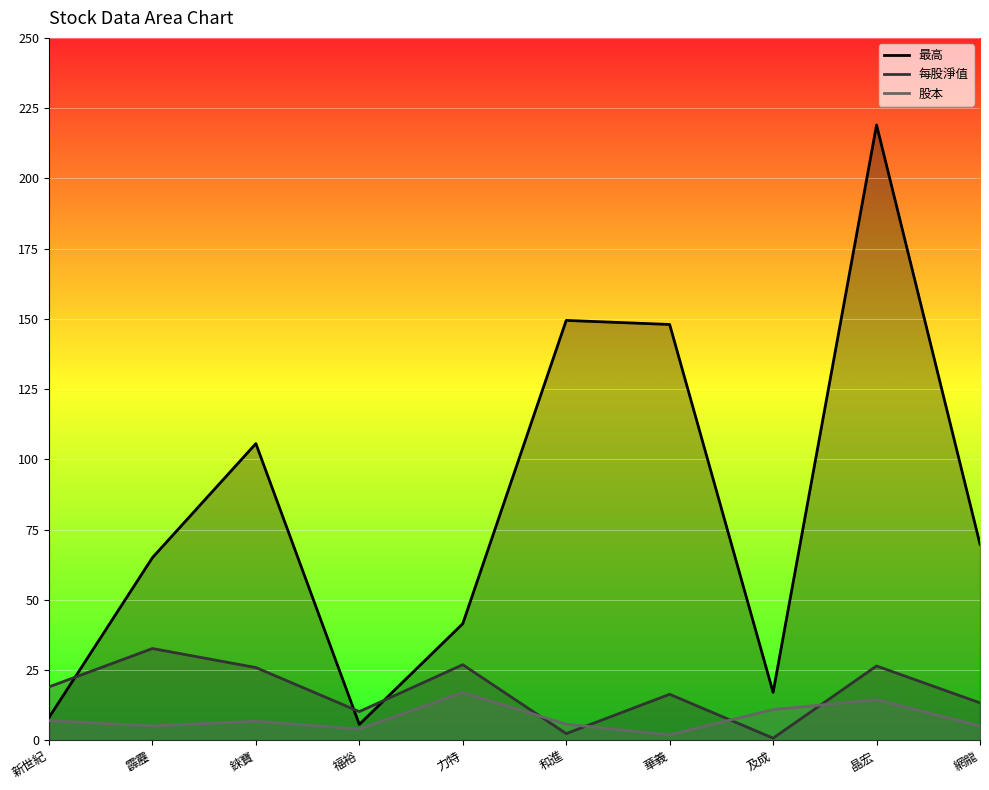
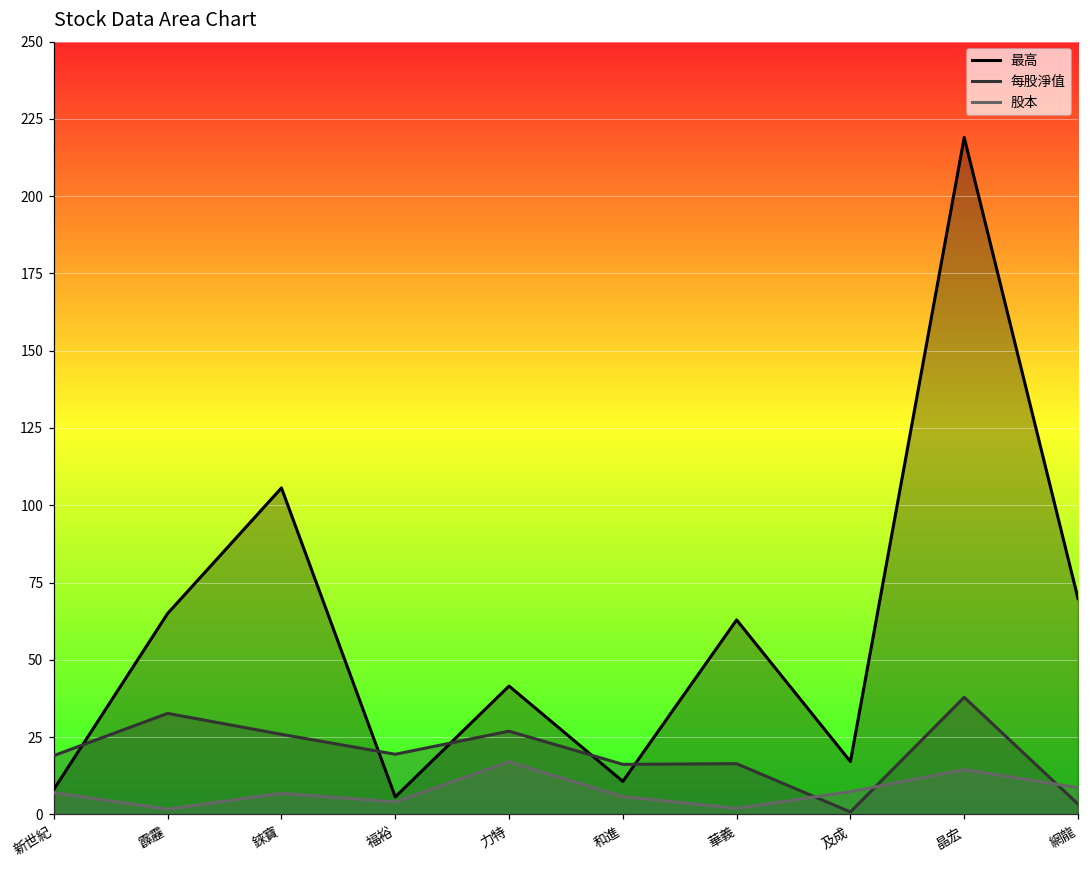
股本, 霹靂: 5 -> 2
每股淨值, 福裕: 10 -> 19
最高, 和進: 149 -> 11
每股淨值, 和進: 2 -> 16
最高, 華義: 148 -> 63
股本, 及成: 11 -> 7
每股淨值, 晶宏: 26 -> 38
每股淨值, 網龍: 13 -> 3
股本, 網龍: 5 -> 9
